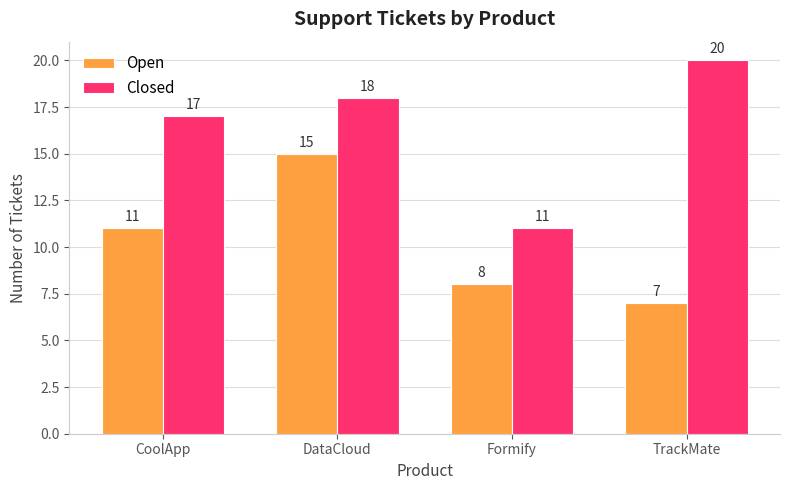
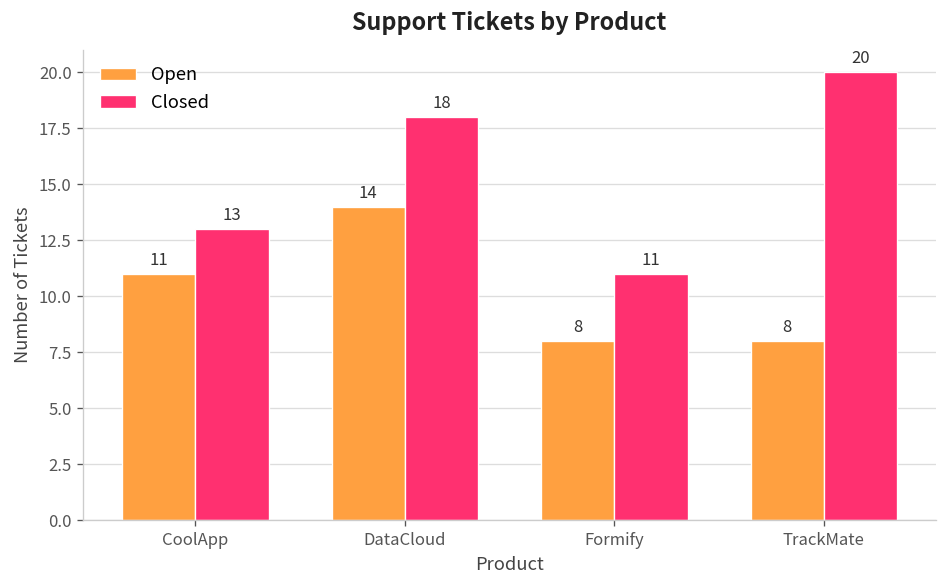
Closed, CoolApp: 17 -> 13
Open, DataCloud: 15 -> 14
Open, TrackMate: 7 -> 8
